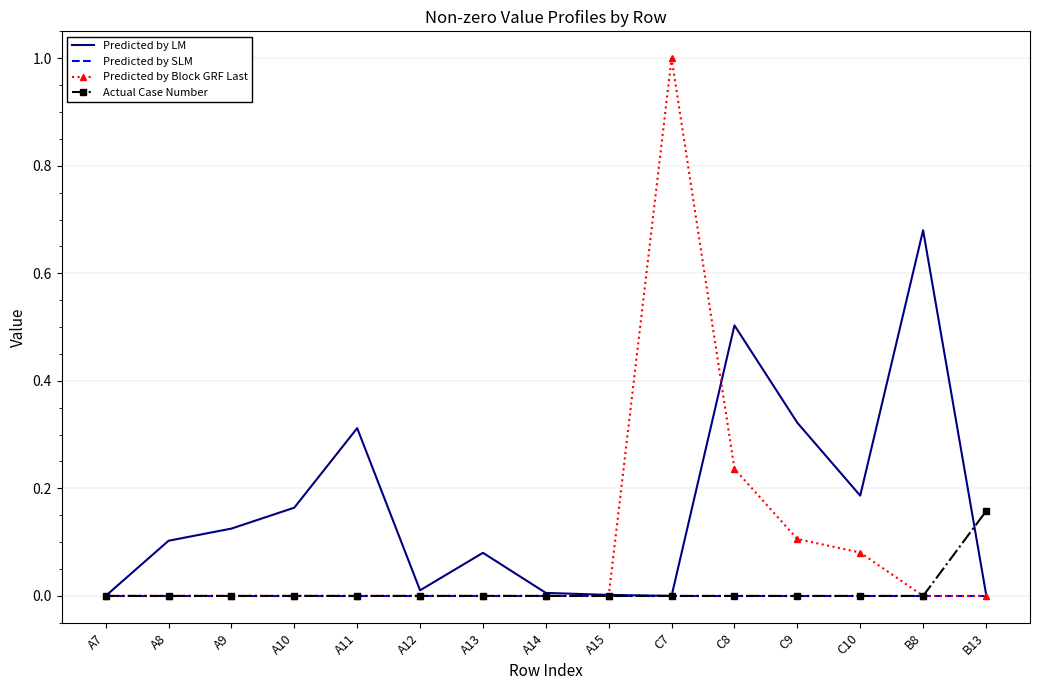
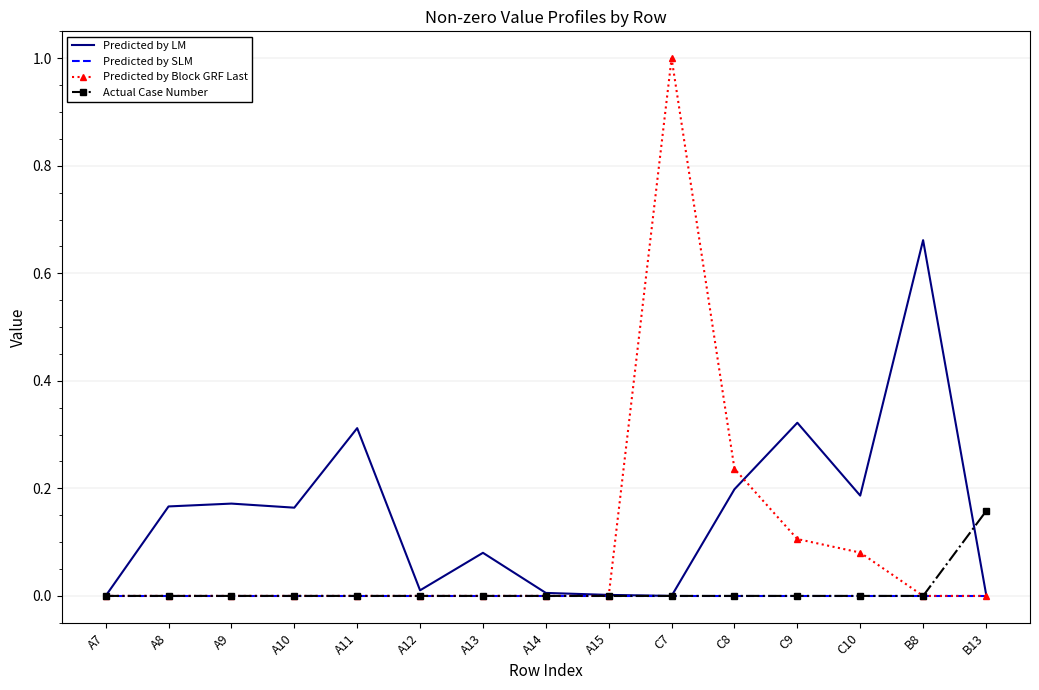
Predicted by LM, A8: 0.10 -> 0.17
Predicted by LM, A9: 0.13 -> 0.17
Predicted by LM, C8: 0.50 -> 0.20
Predicted by LM, B8: 0.68 -> 0.66
